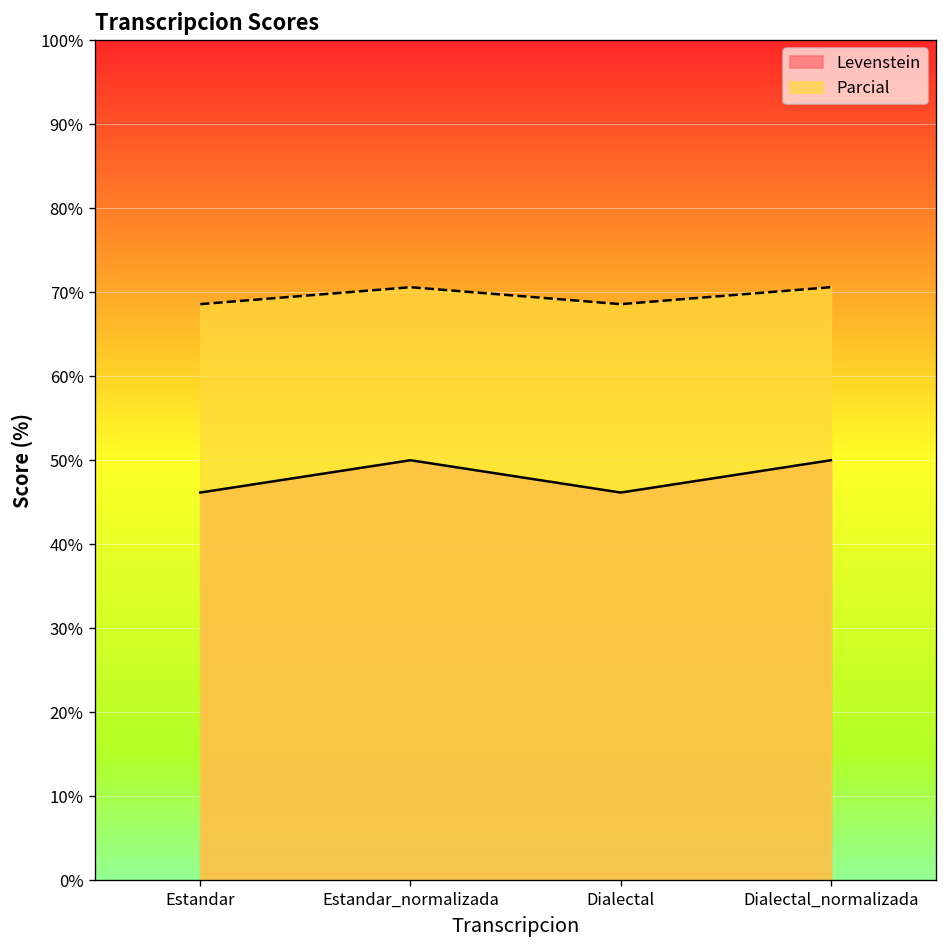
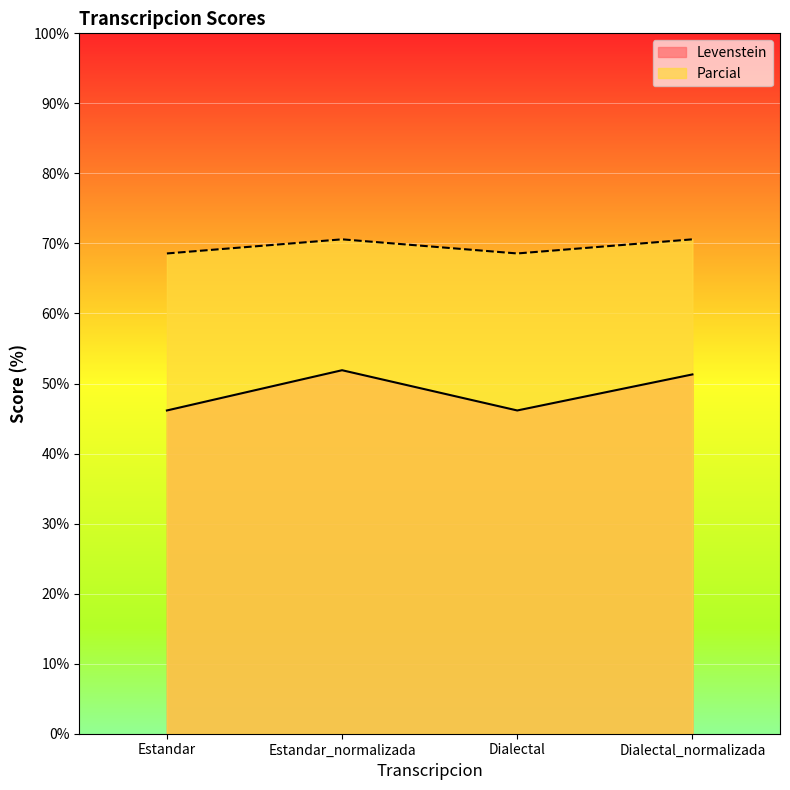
Levenstein, Estandar_normalizada: 50% -> 52%
Levenstein, Dialectal_normalizada: 50% -> 51%
